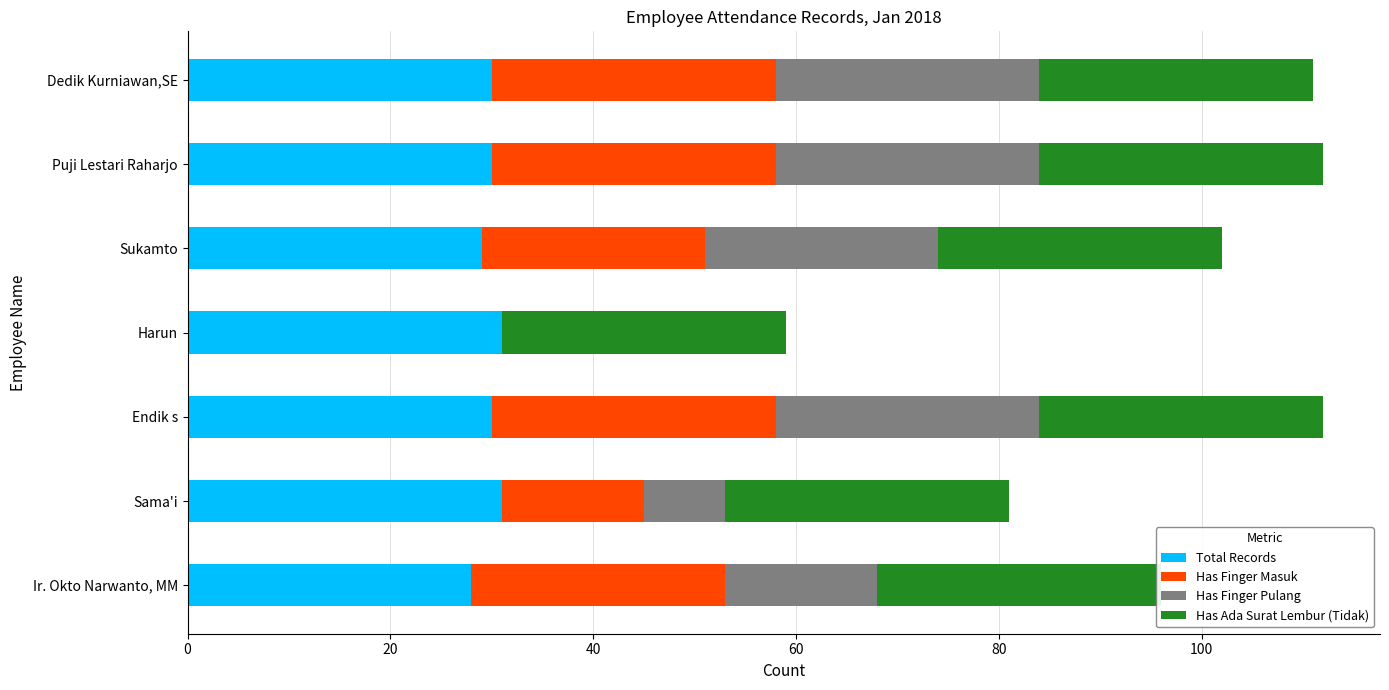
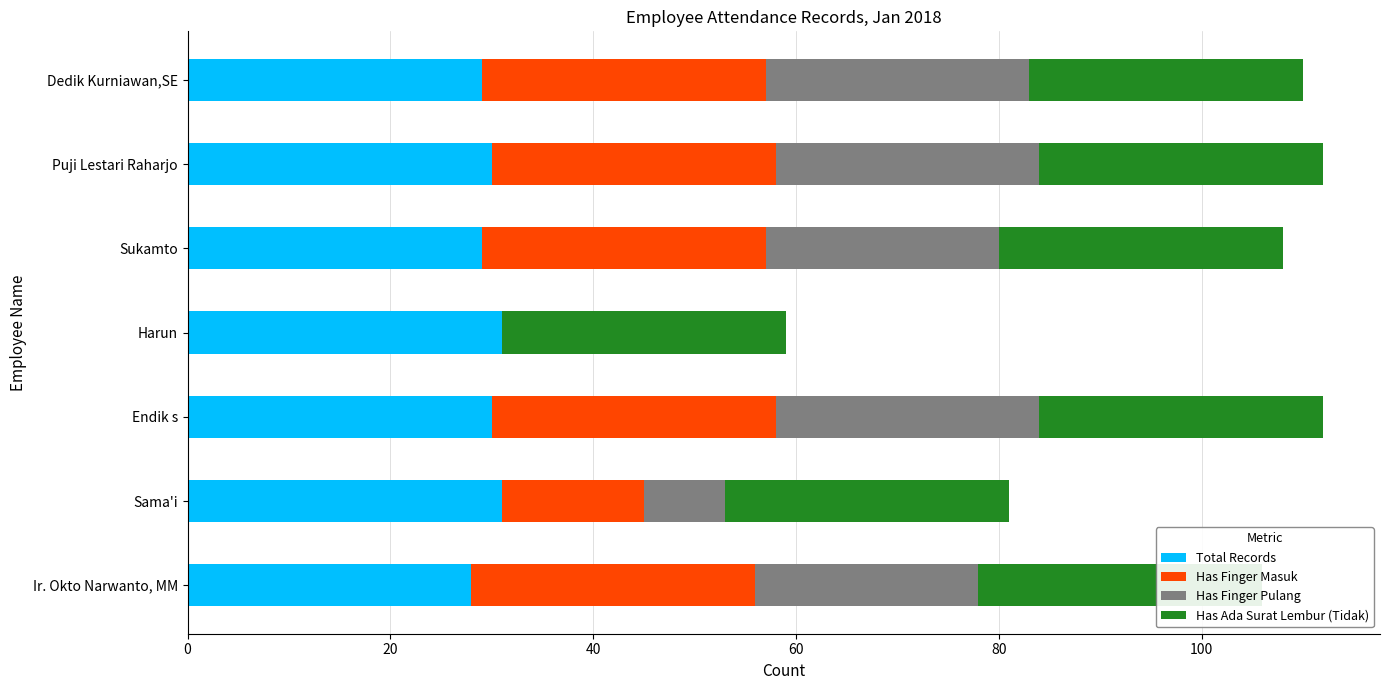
Total Records, Dedik Kurniawan,SE: 30 -> 29
Has Finger Masuk, Sukamto: 22 -> 28
Has Finger Masuk, Ir. Okto Narwanto, MM: 25 -> 28
Has Finger Pulang, Ir. Okto Narwanto, MM: 15 -> 22
